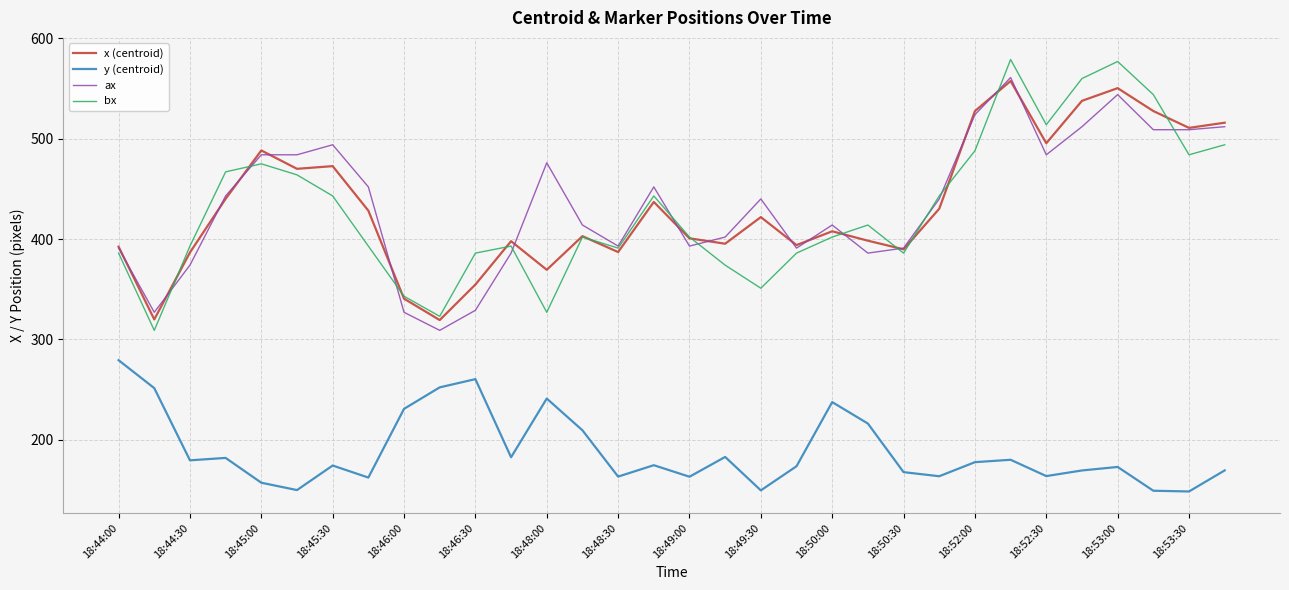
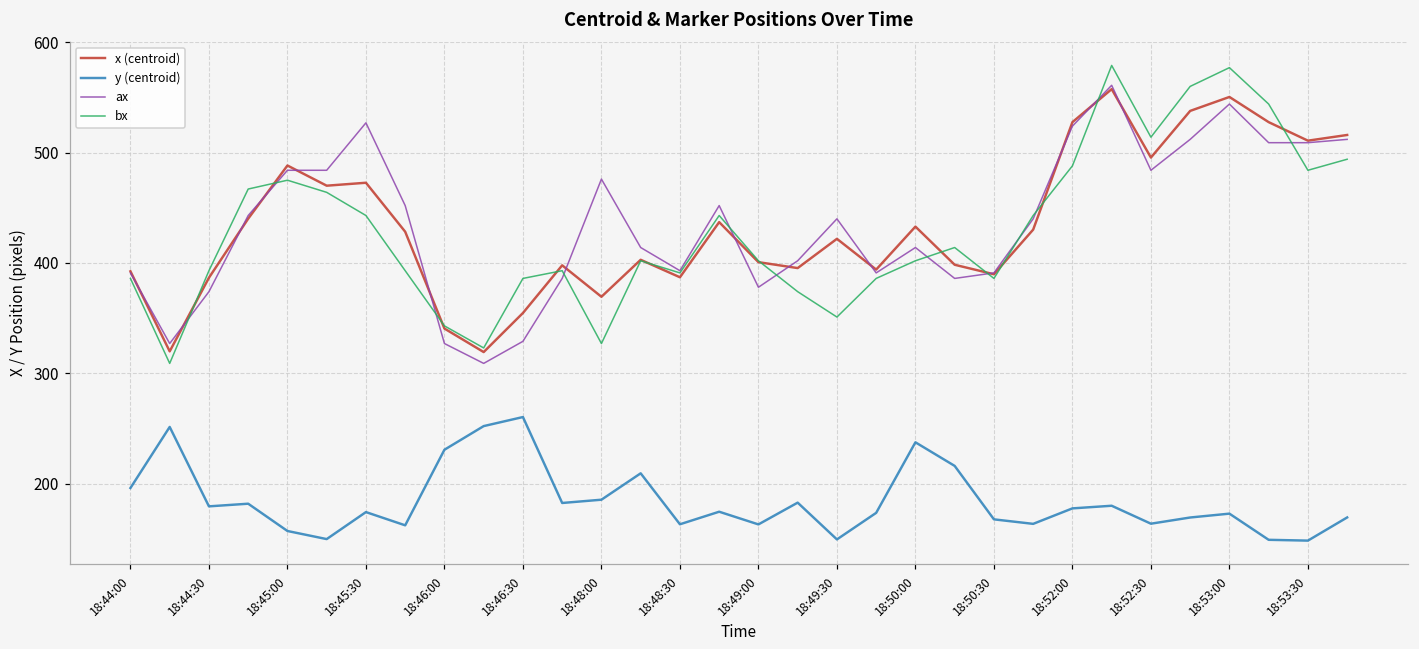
y (centroid), 18:44:00: 279 -> 196
ax, 18:45:30: 494 -> 527
y (centroid), 18:48:00: 241 -> 185
ax, 18:49:00: 393 -> 378
x (centroid), 18:50:00: 408 -> 433
